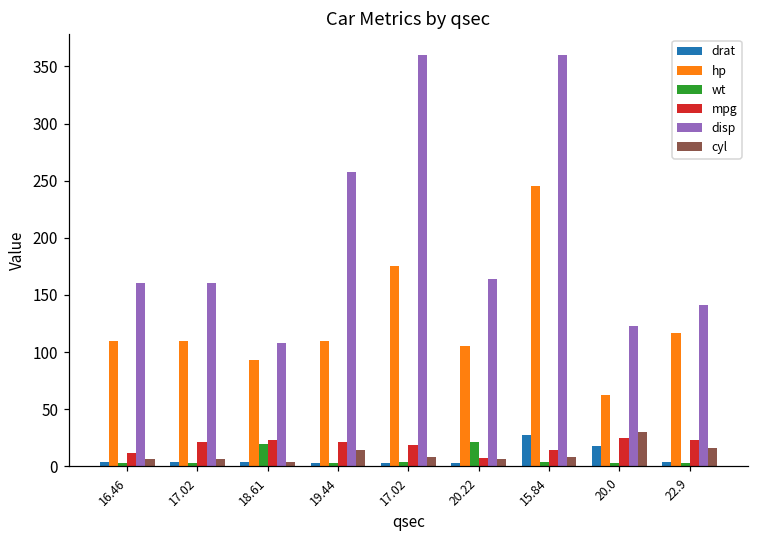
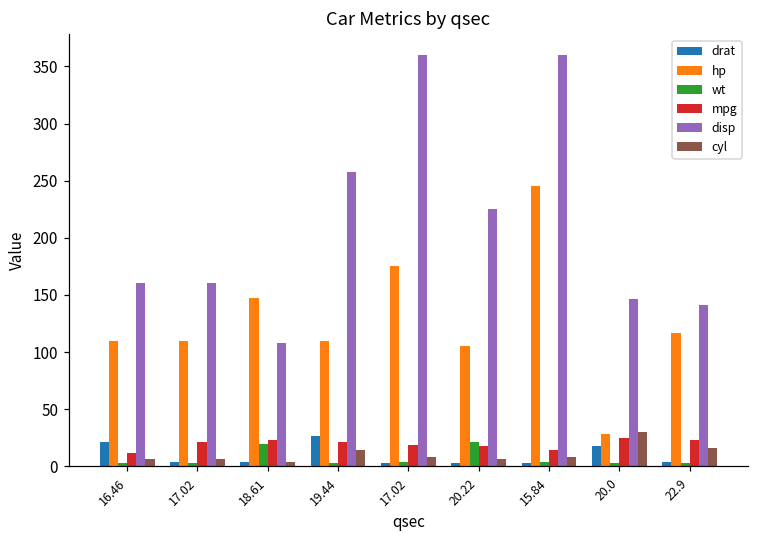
drat, 16.46: 4 -> 21
hp, 18.61: 93 -> 147
drat, 19.44: 3 -> 26
mpg, 20.22: 7 -> 18
disp, 20.22: 164 -> 225
drat, 15.84: 28 -> 3
hp, 20.0: 62 -> 28
disp, 20.0: 123 -> 147
